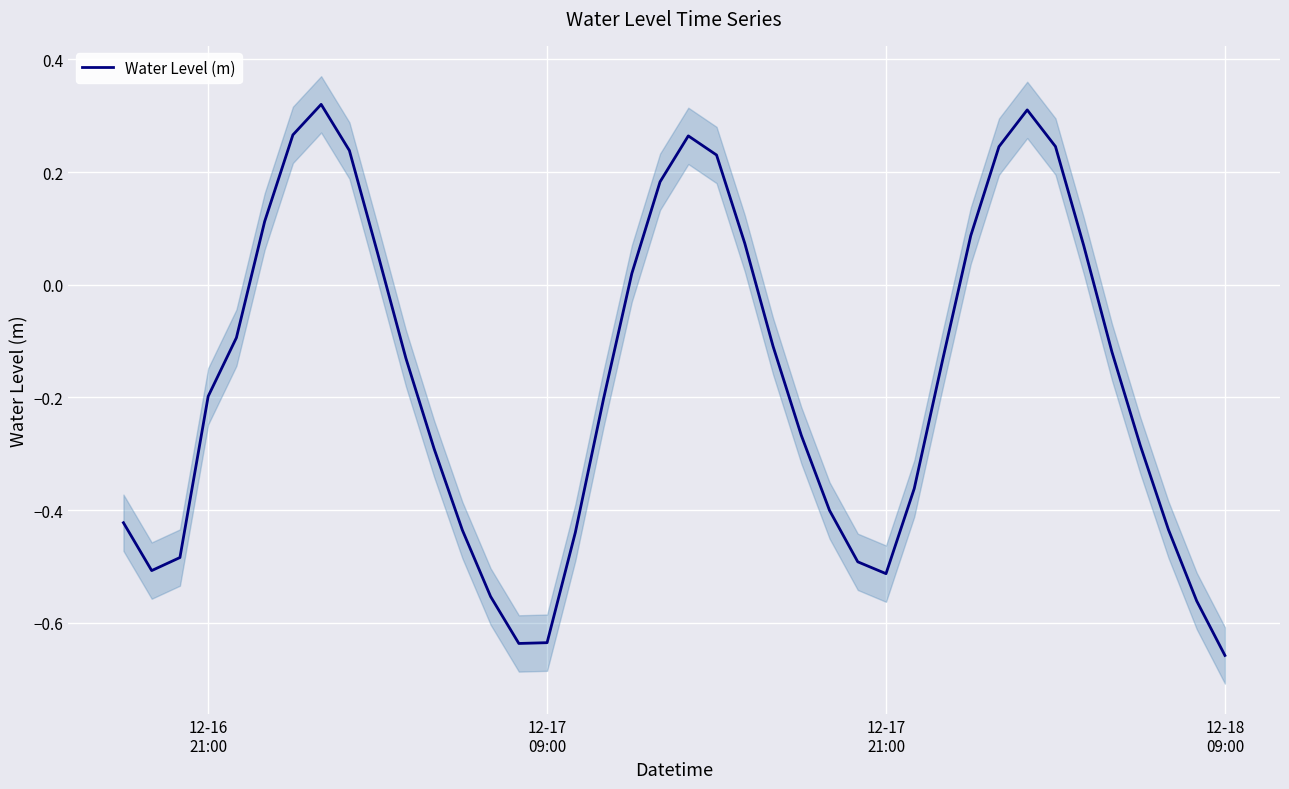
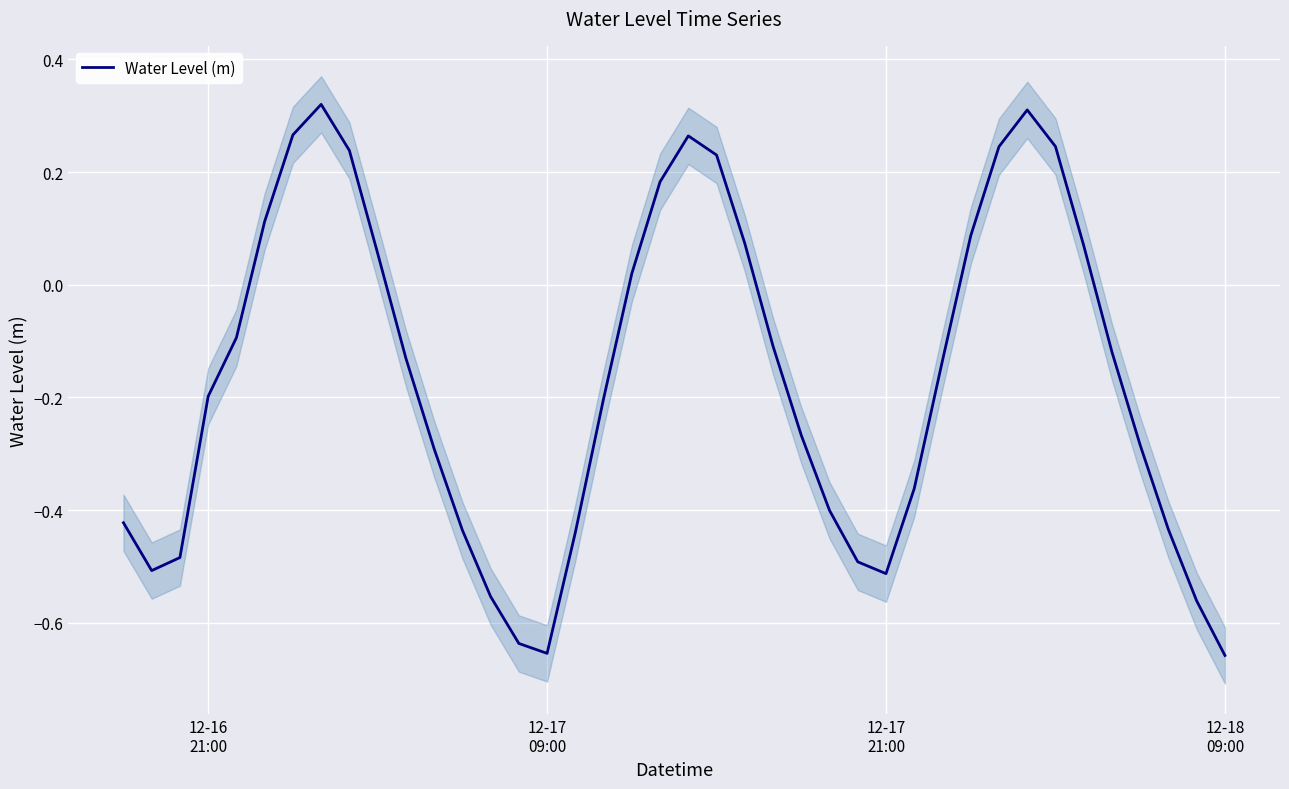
Water Level (m), 12-17 09:00: -0.64 -> -0.65
